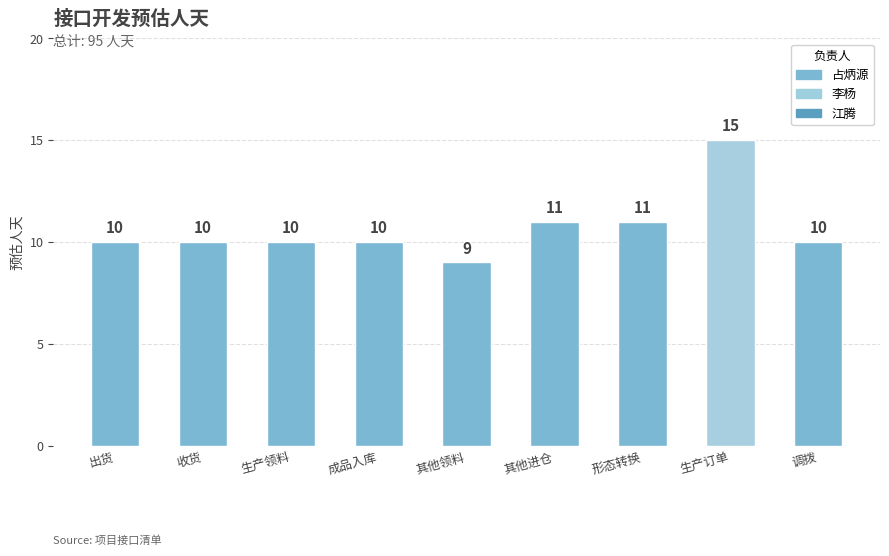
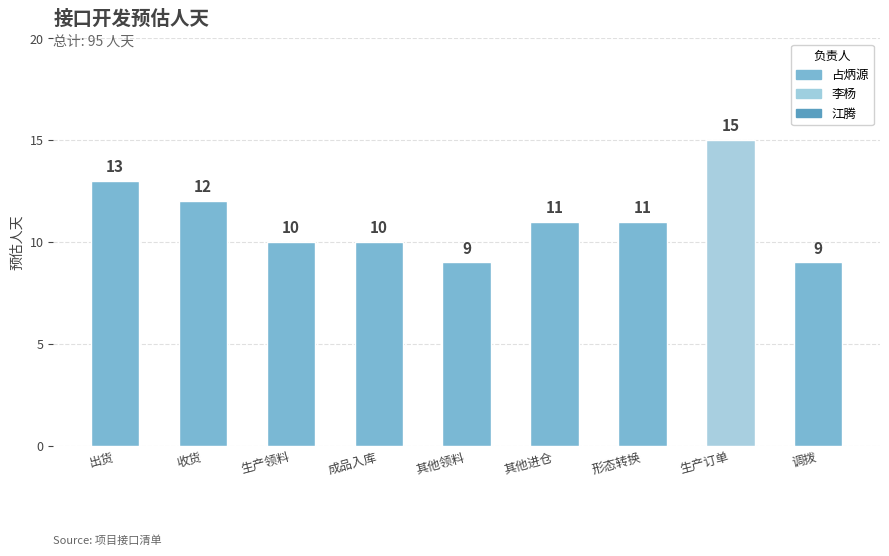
出货: 10 -> 13
收货: 10 -> 12
调拨: 10 -> 9
